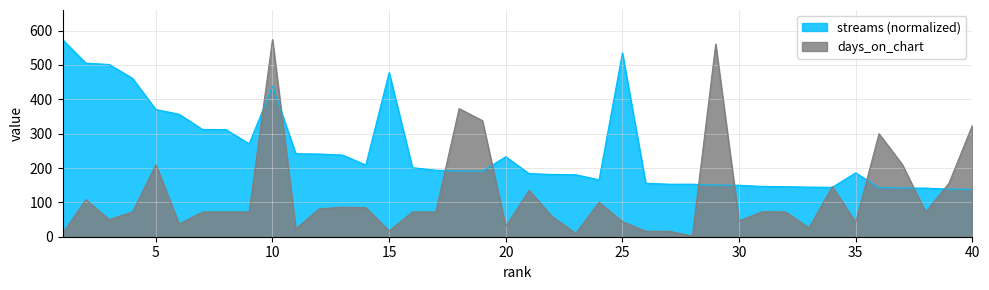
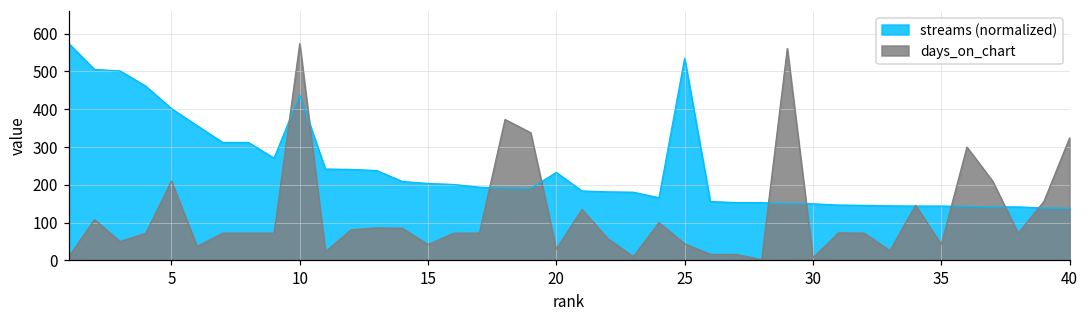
streams (normalized), 5: 370 -> 400
streams (normalized), 15: 480 -> 200
days_on_chart, 15: 20 -> 40
days_on_chart, 30: 50 -> 10
streams (normalized), 35: 190 -> 140
